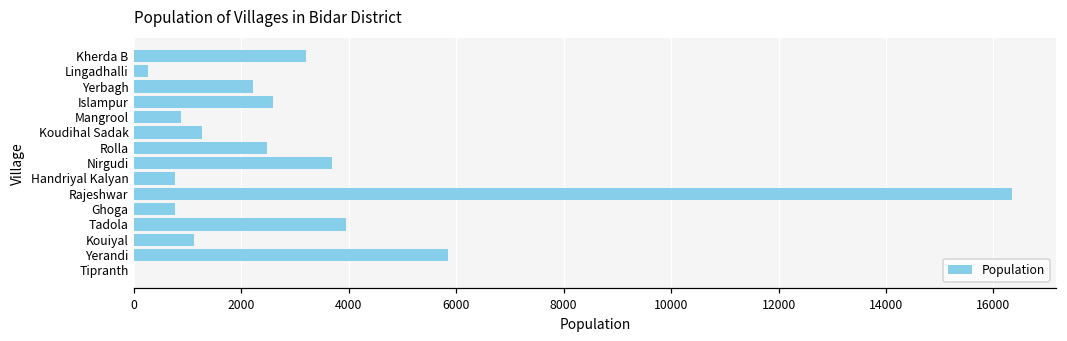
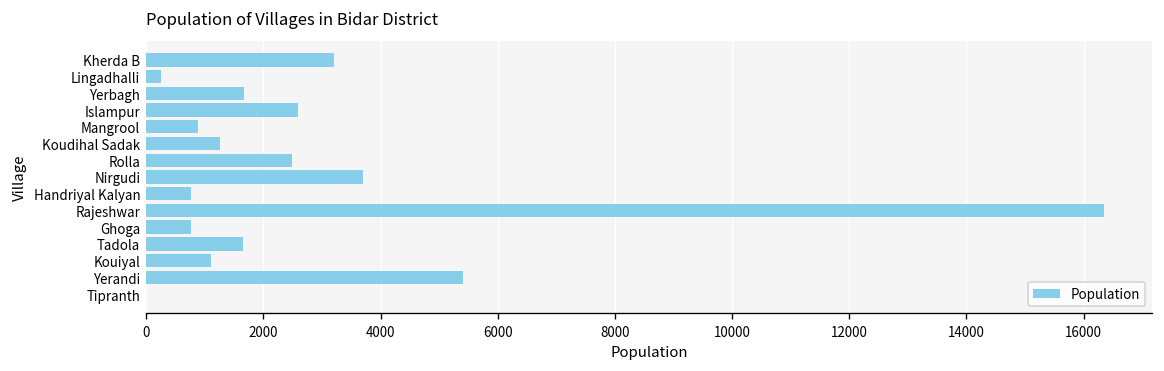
Yerbagh: 2200 -> 1700
Tadola: 4000 -> 1600
Yerandi: 5800 -> 5400
